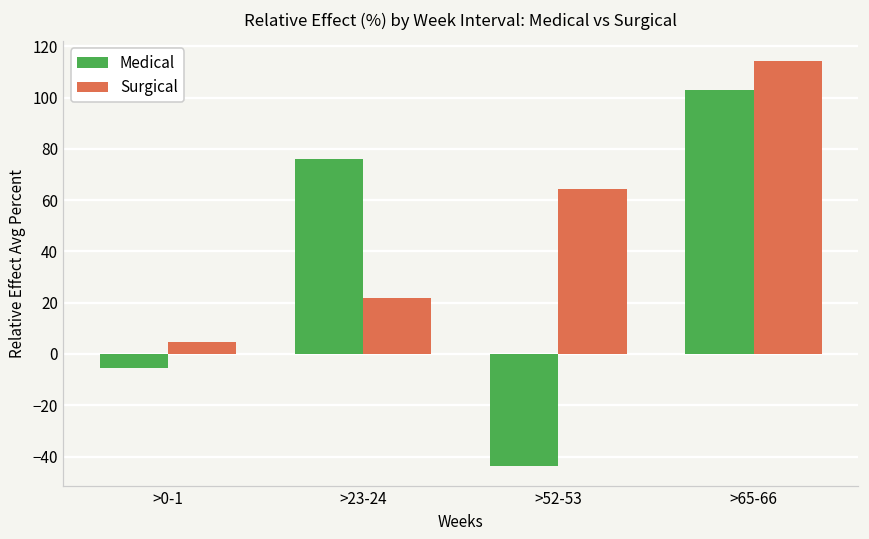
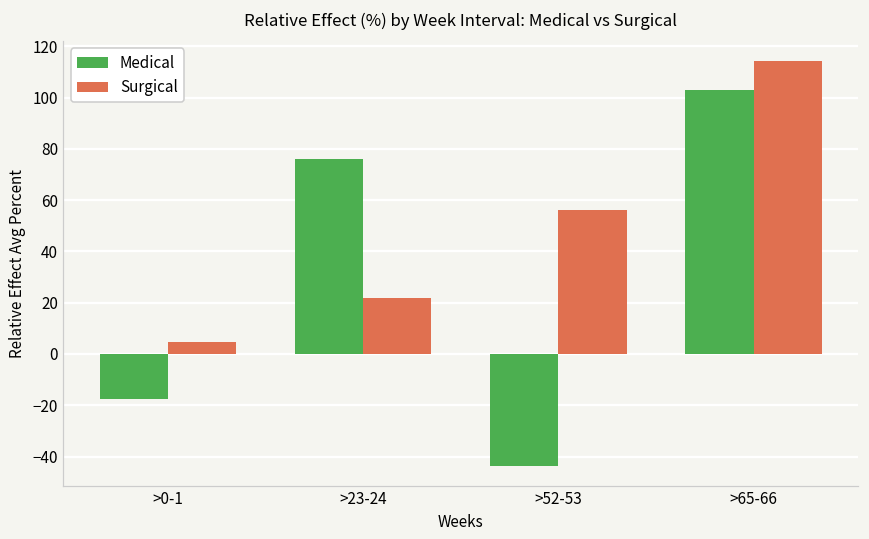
Medical, >0-1: -5 -> -17
Surgical, >52-53: 64 -> 56
